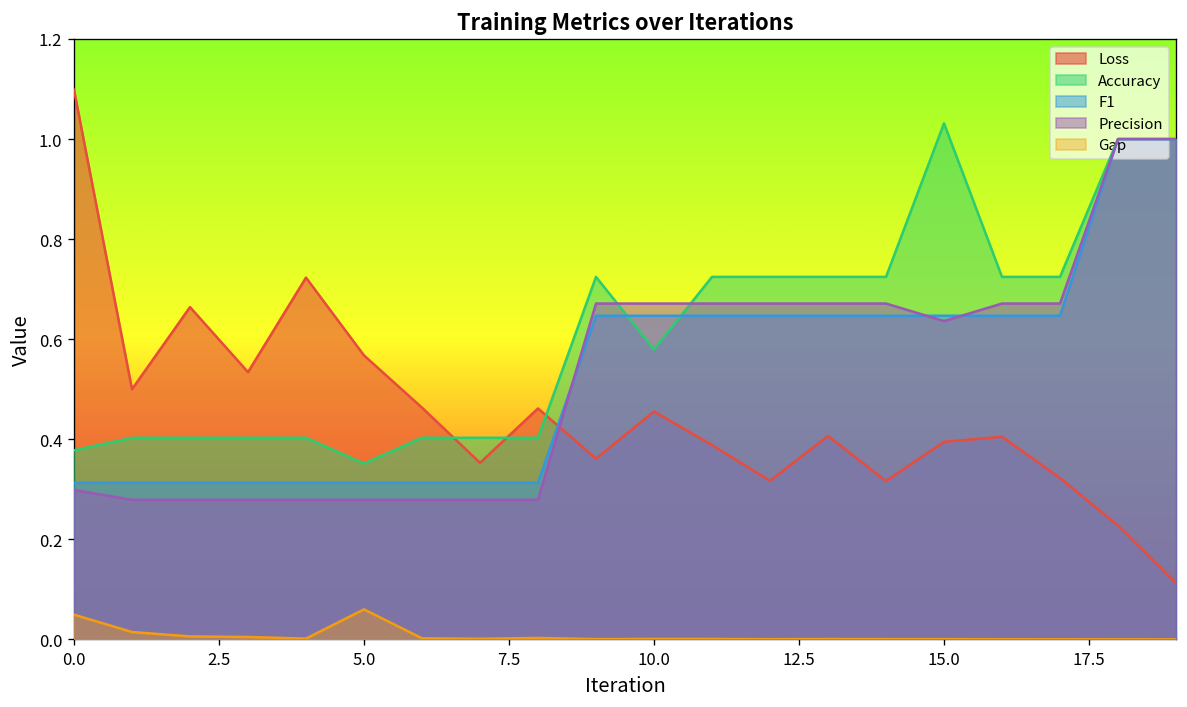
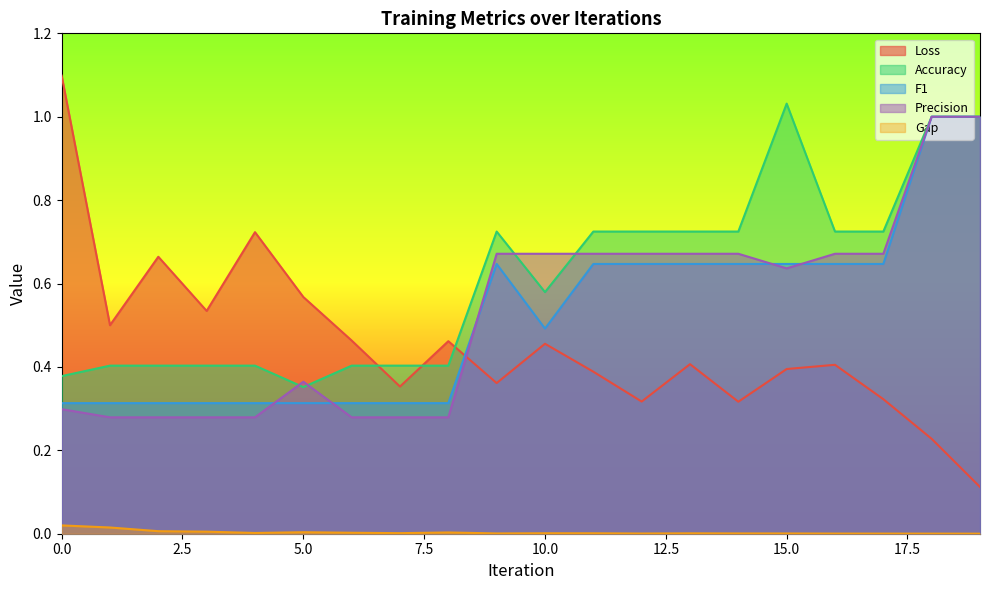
Gap, 0.0: 0.05 -> 0.02
Precision, 5.0: 0.28 -> 0.36
Gap, 5.0: 0.06 -> 0.00
F1, 10.0: 0.65 -> 0.49
